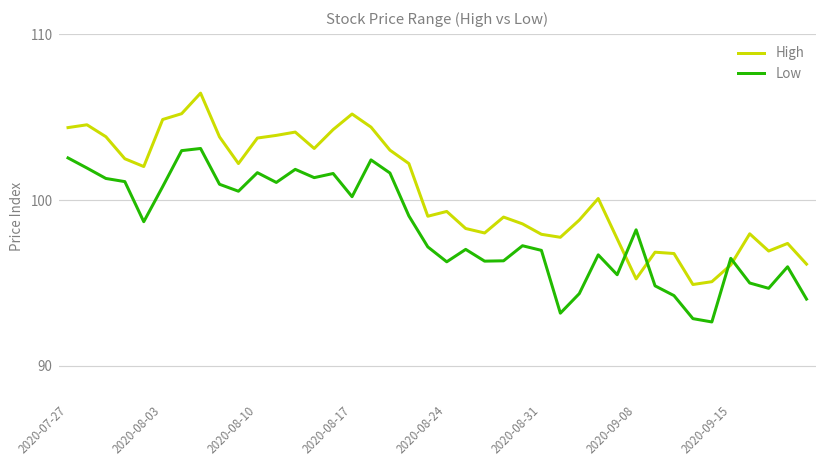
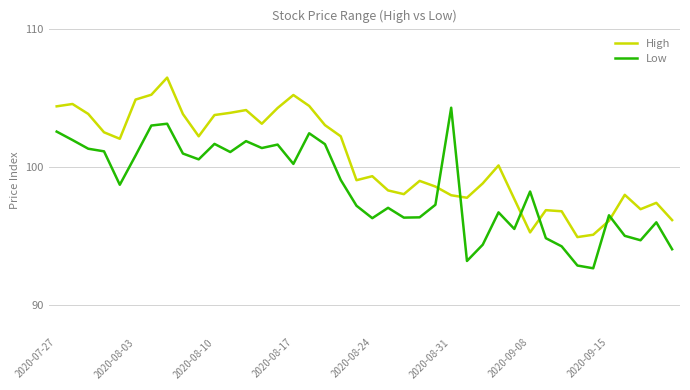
Low, 2020-08-31: 97.0 -> 104.3
